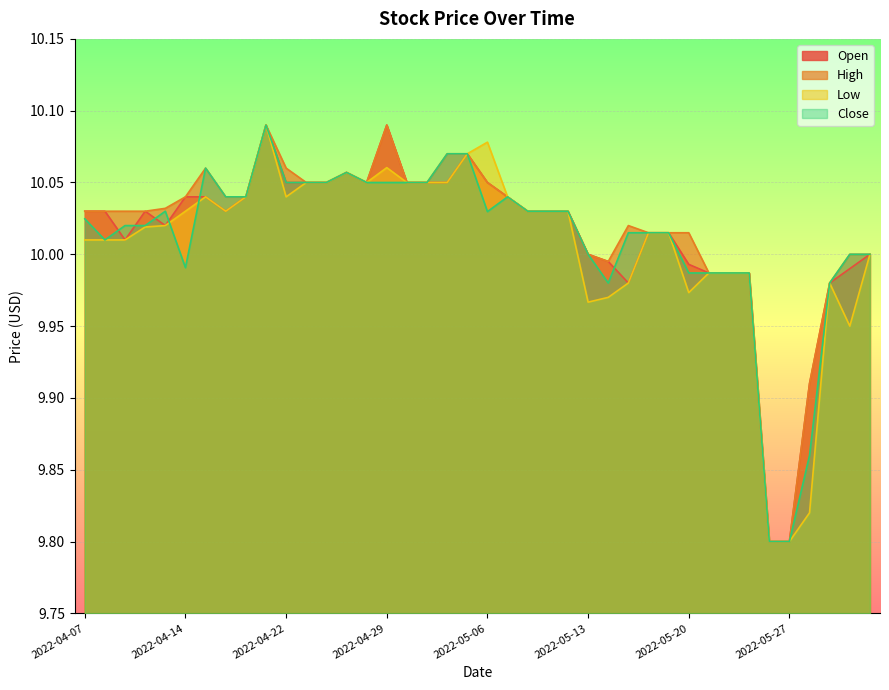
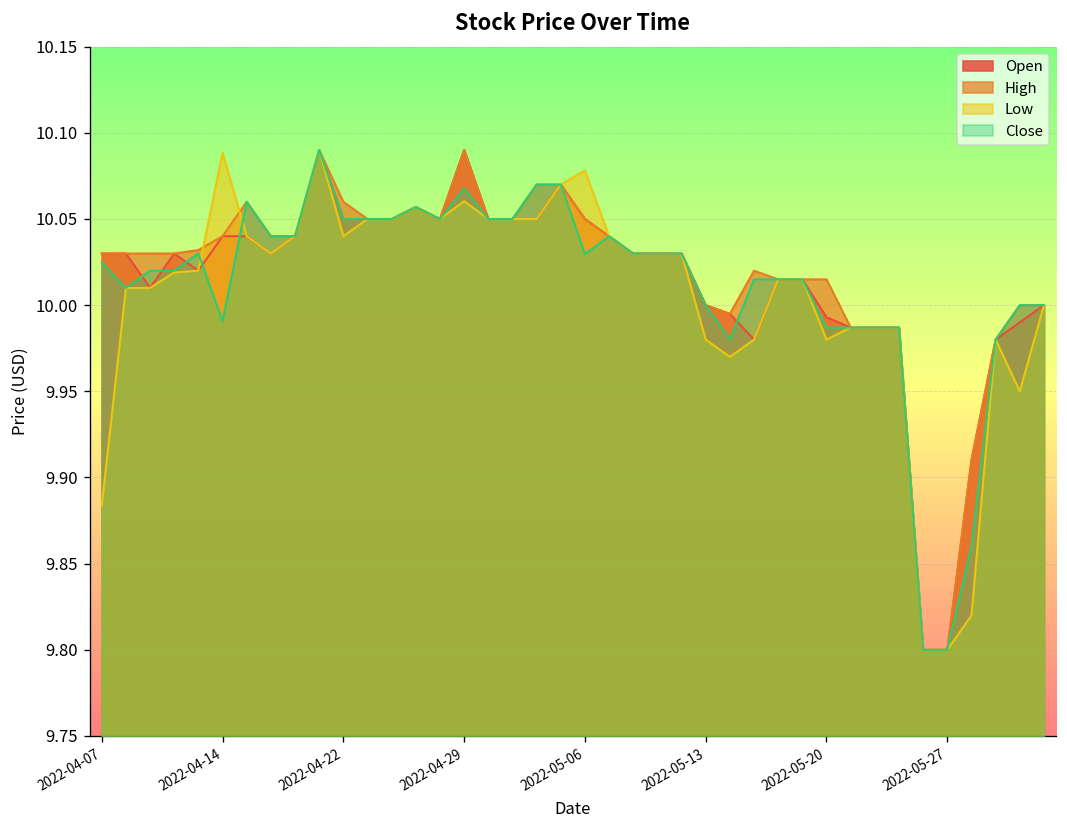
Low, 2022-04-07: 10.010 -> 9.884
Low, 2022-04-14: 10.030 -> 10.088
Close, 2022-04-29: 10.050 -> 10.068
Low, 2022-05-13: 9.967 -> 9.980
Low, 2022-05-20: 9.973 -> 9.980
